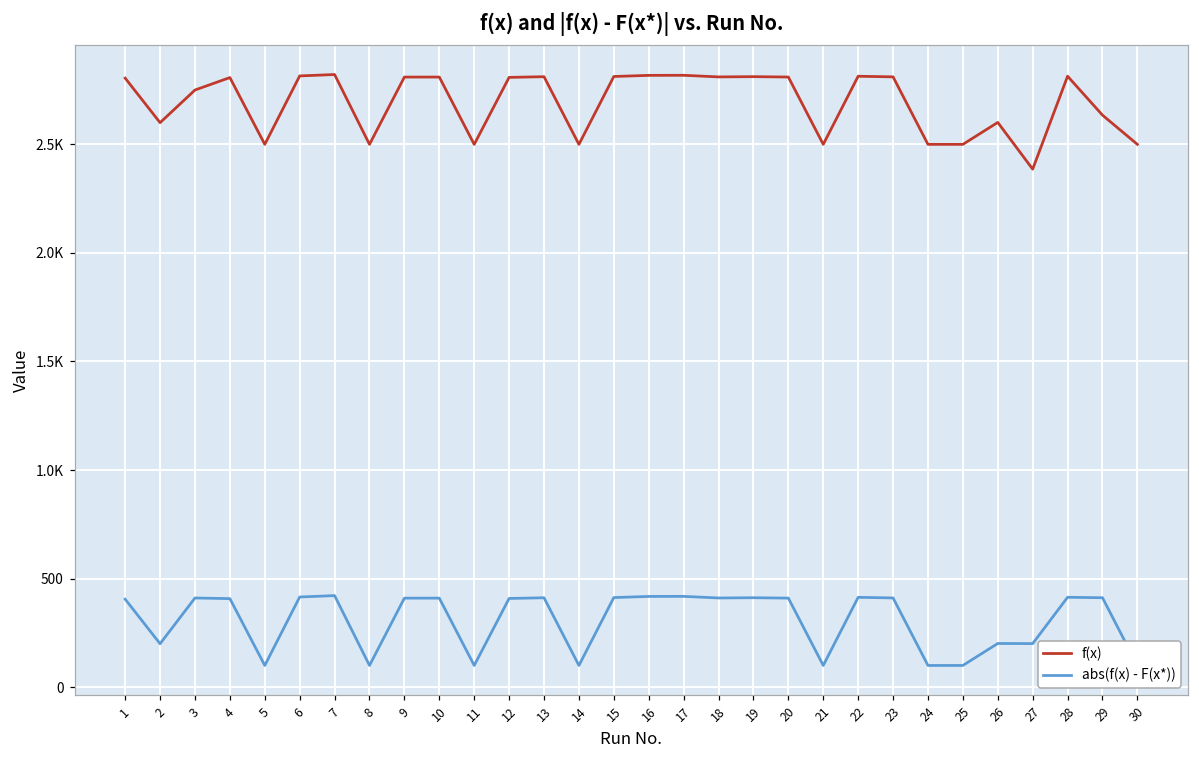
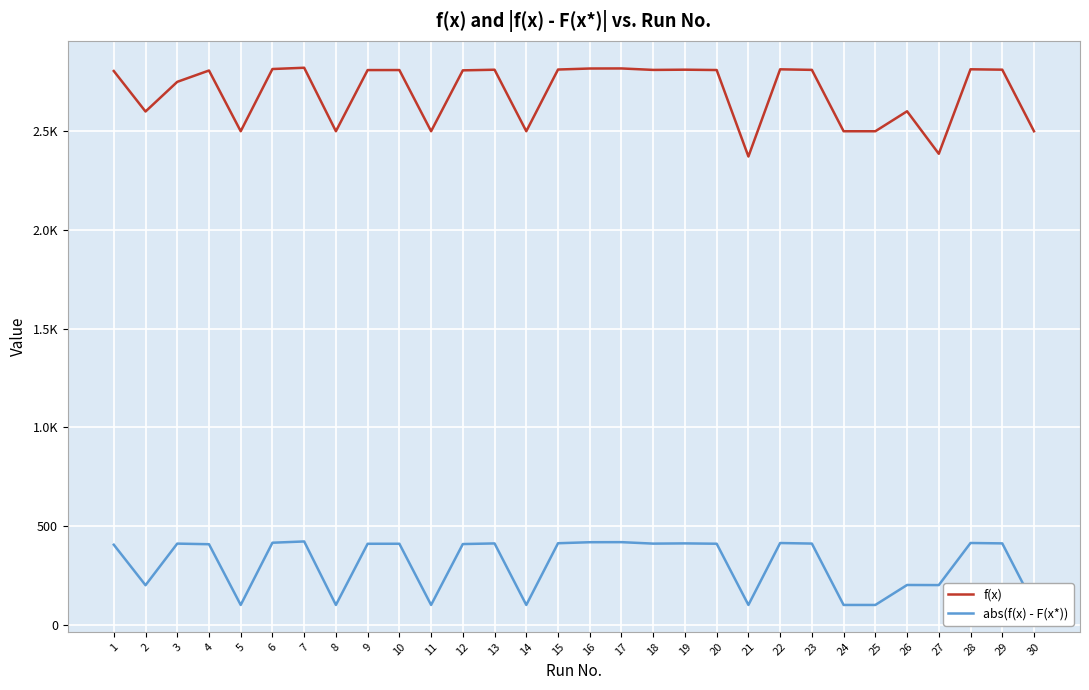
f(x), 21: 2500 -> 2370
f(x), 29: 2630 -> 2810
